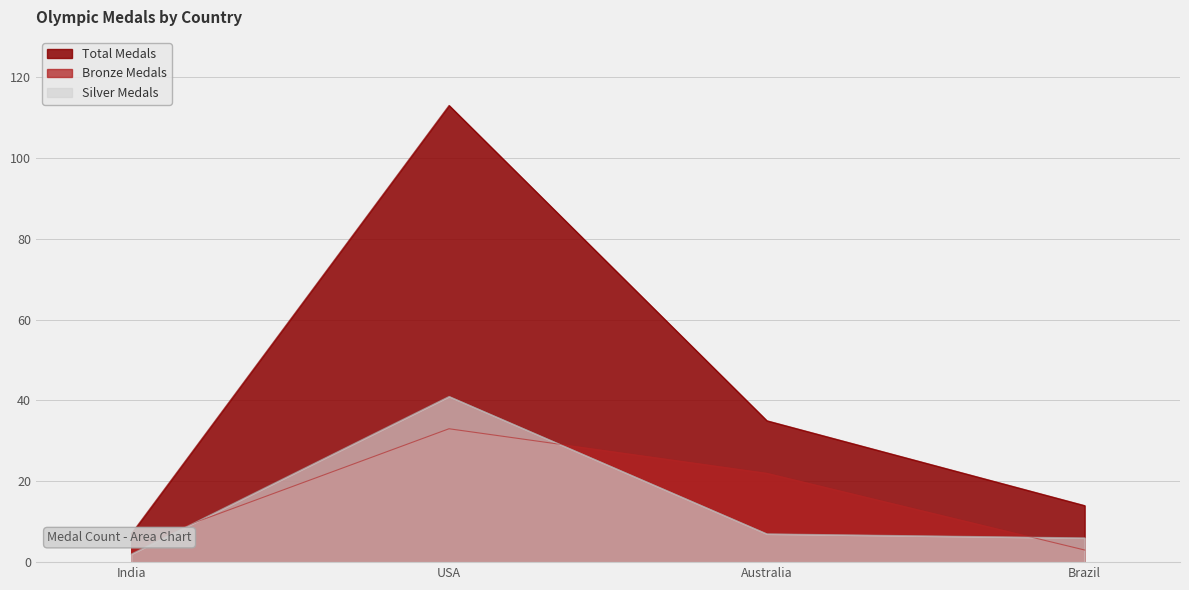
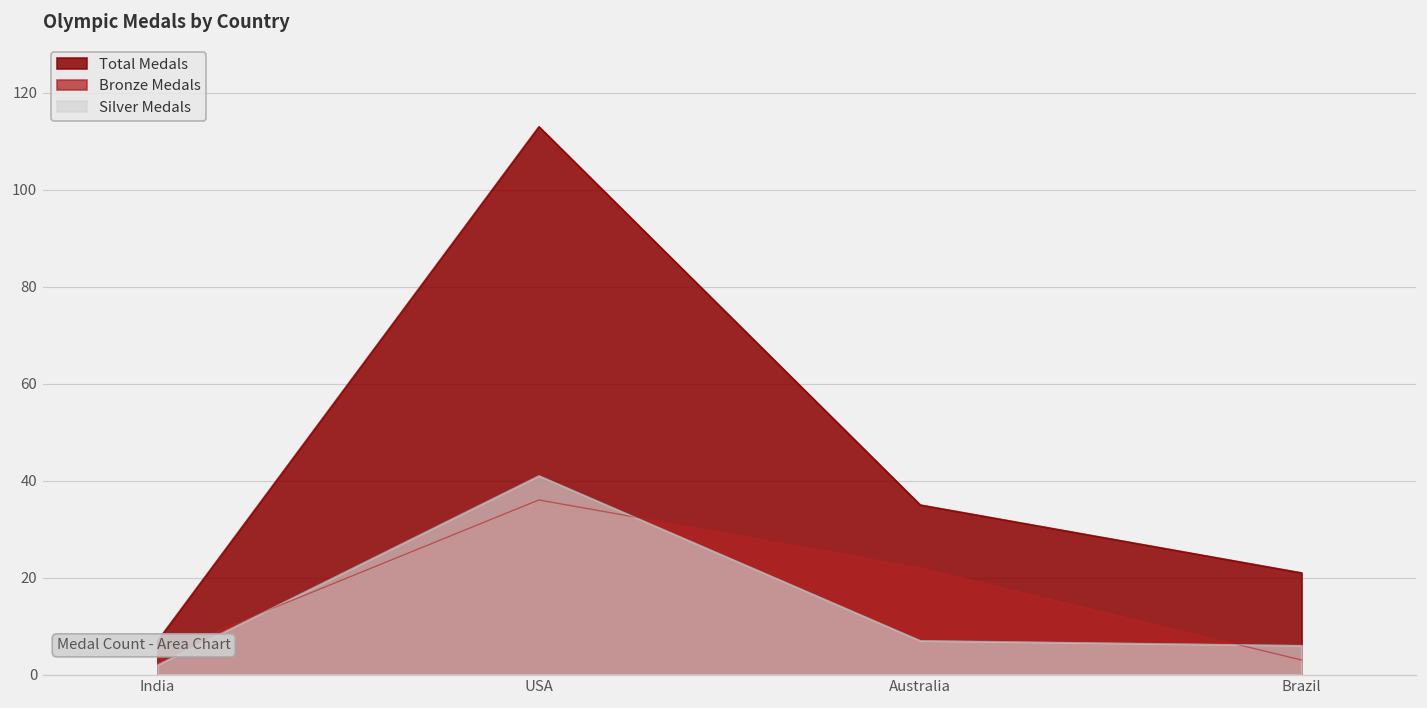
Bronze Medals, USA: 33 -> 36
Total Medals, Brazil: 14 -> 21
